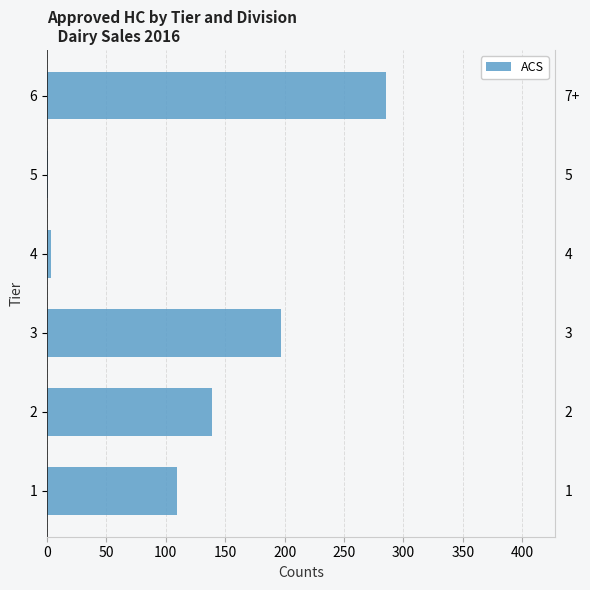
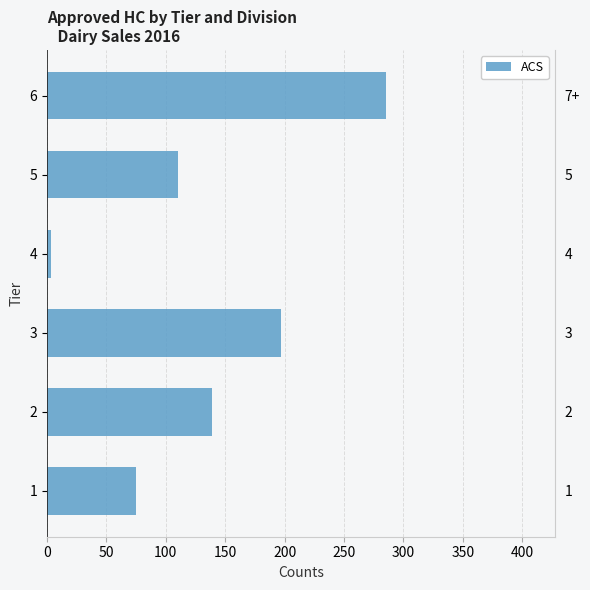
5: 1 -> 110
1: 109 -> 75
